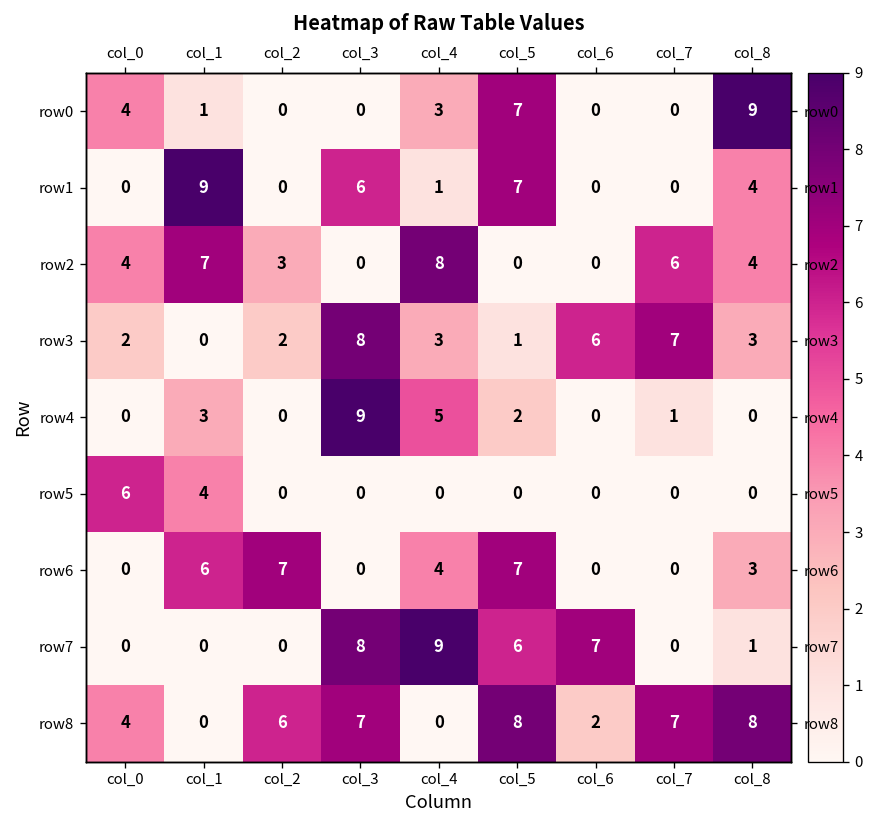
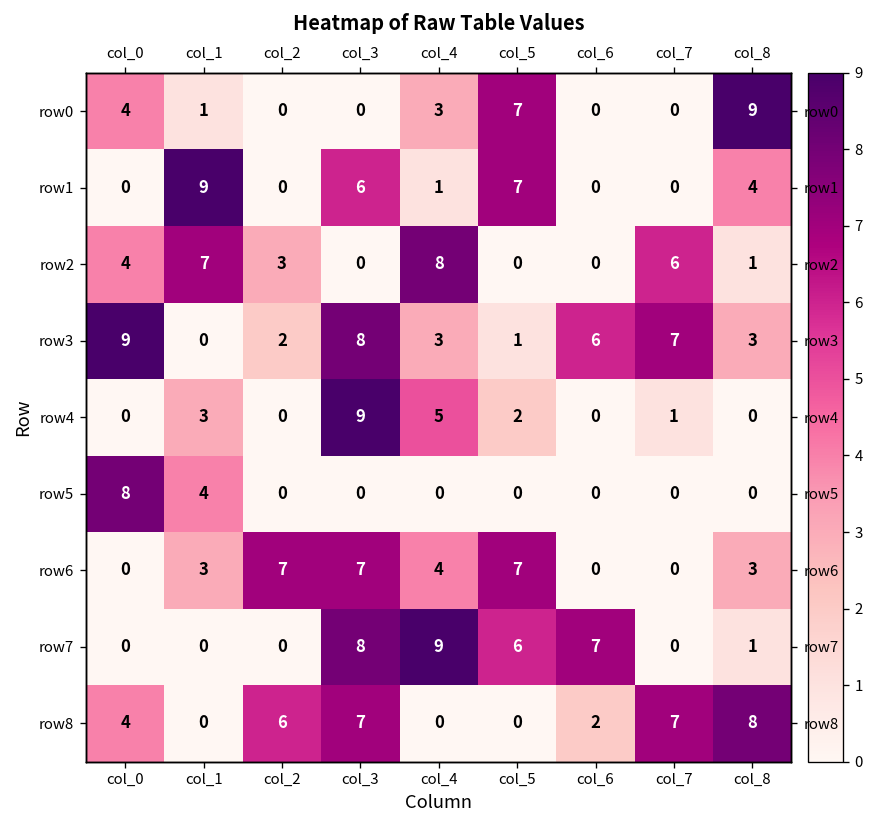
row2, col_8: 4 -> 1
row3, col_0: 2 -> 9
row5, col_0: 6 -> 8
row6, col_1: 6 -> 3
row6, col_3: 0 -> 7
row8, col_5: 8 -> 0
